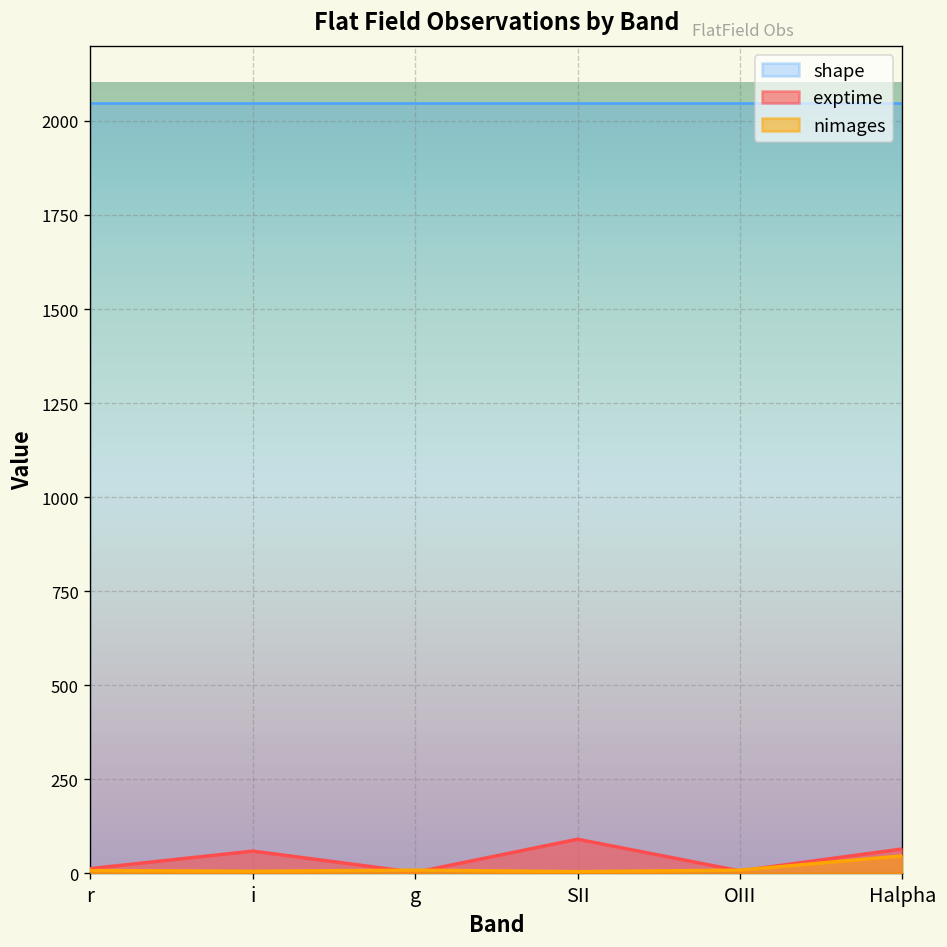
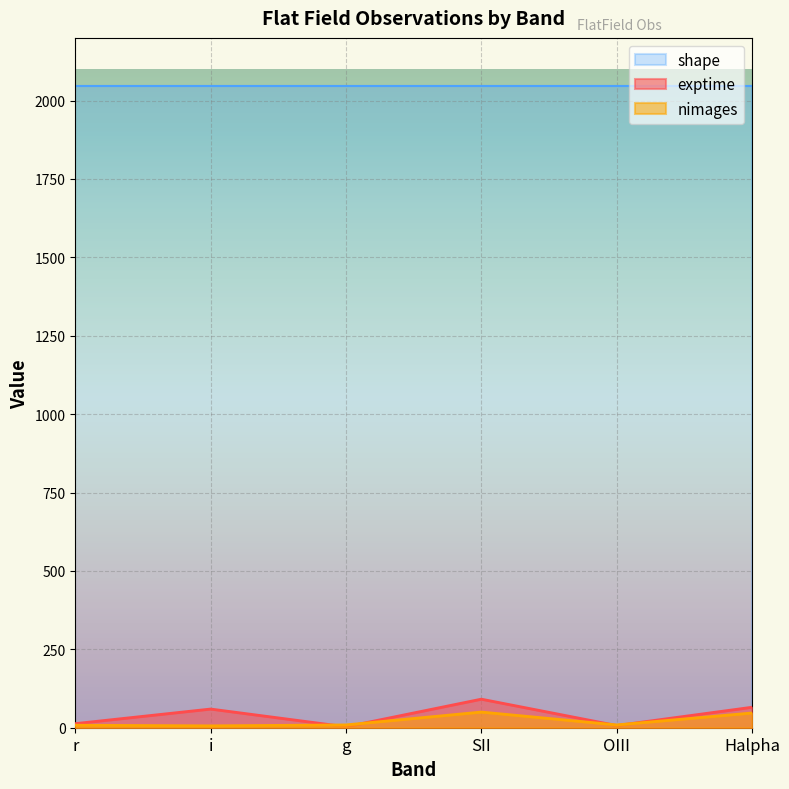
nimages, SII: 10 -> 50
